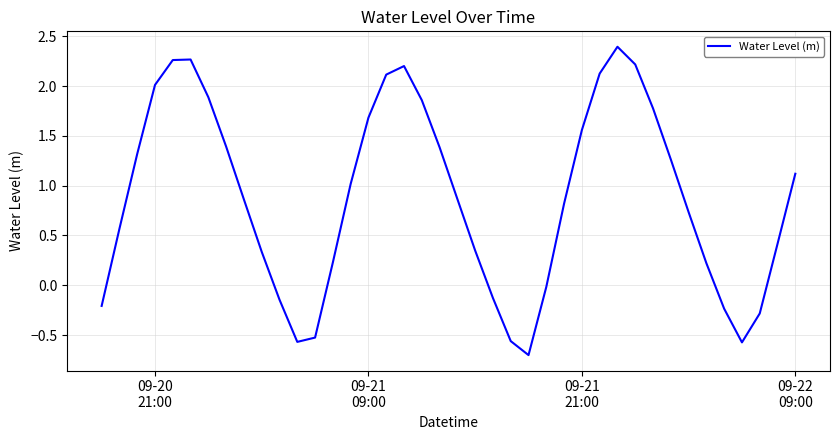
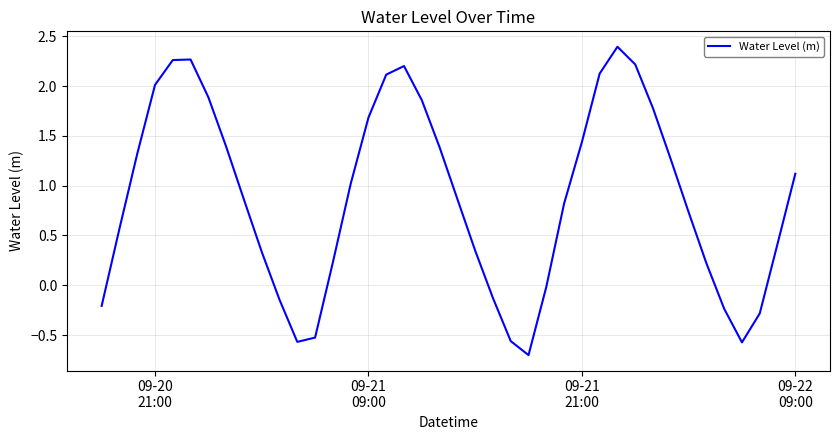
09-21 21:00: 1.6 -> 1.4
